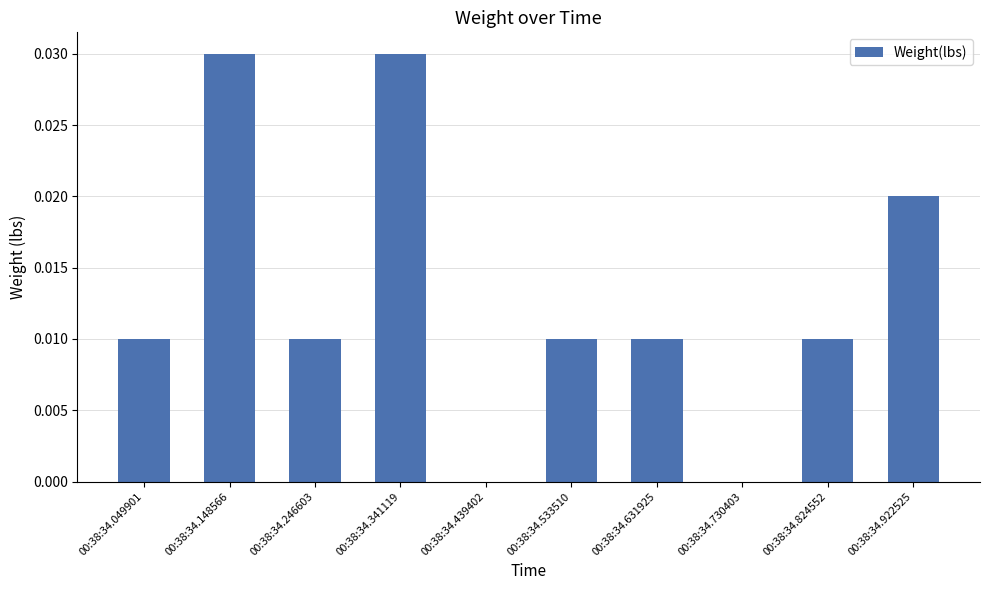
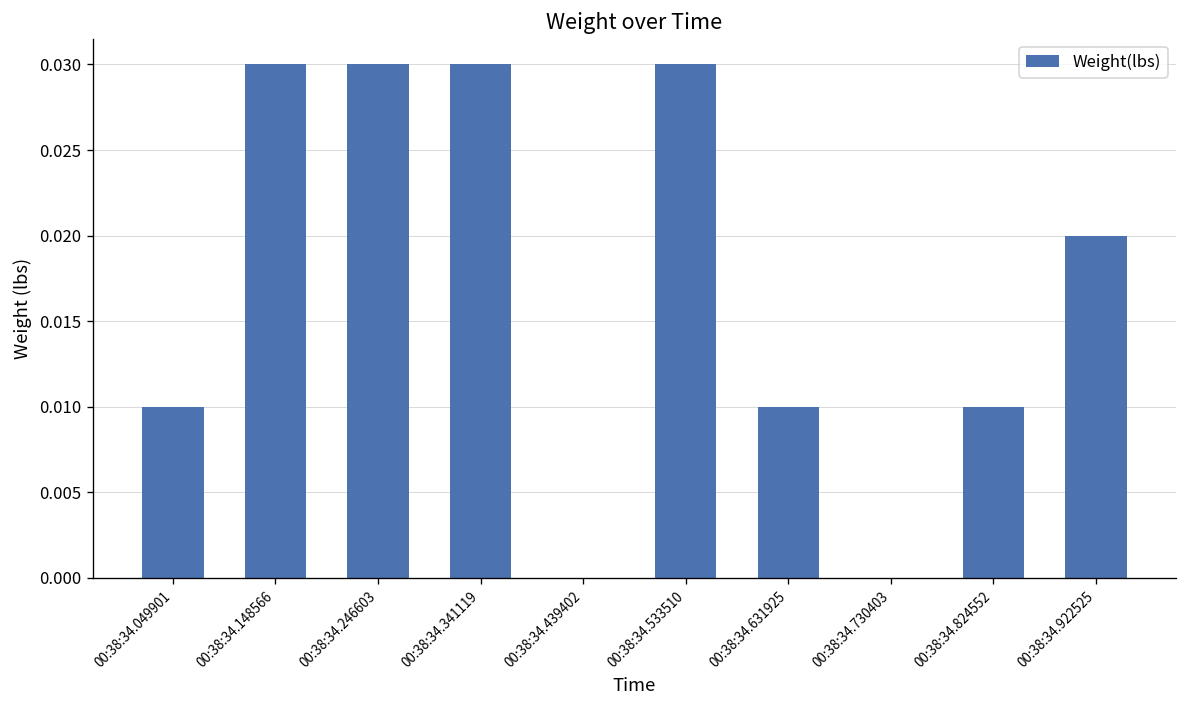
00:38:34.246603: 0.01 -> 0.03
00:38:34.533510: 0.01 -> 0.03
